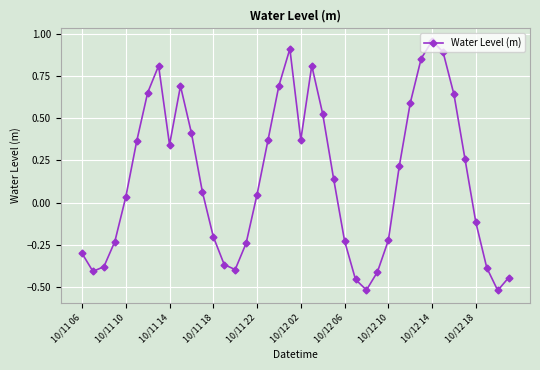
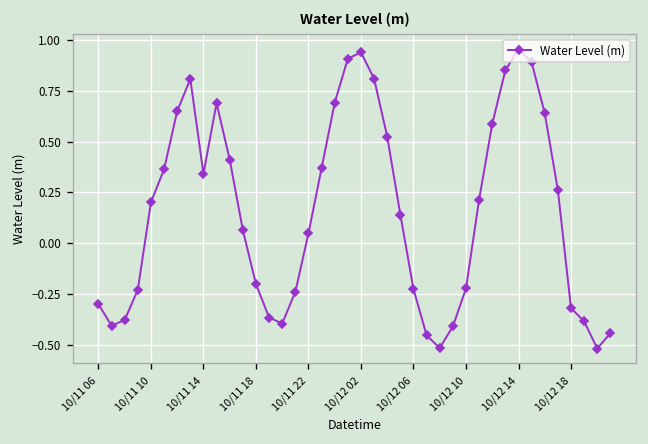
10/11 10: 0.03 -> 0.20
10/12 02: 0.37 -> 0.94
10/12 18: -0.12 -> -0.32
